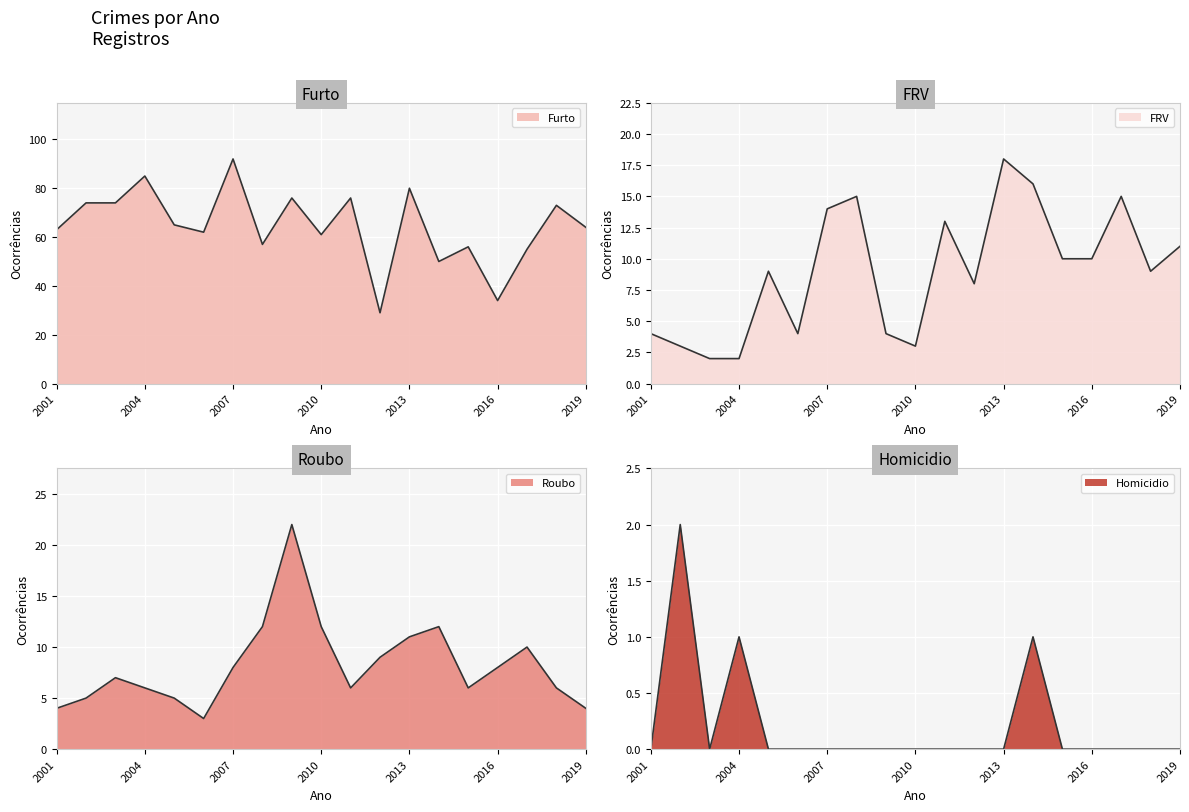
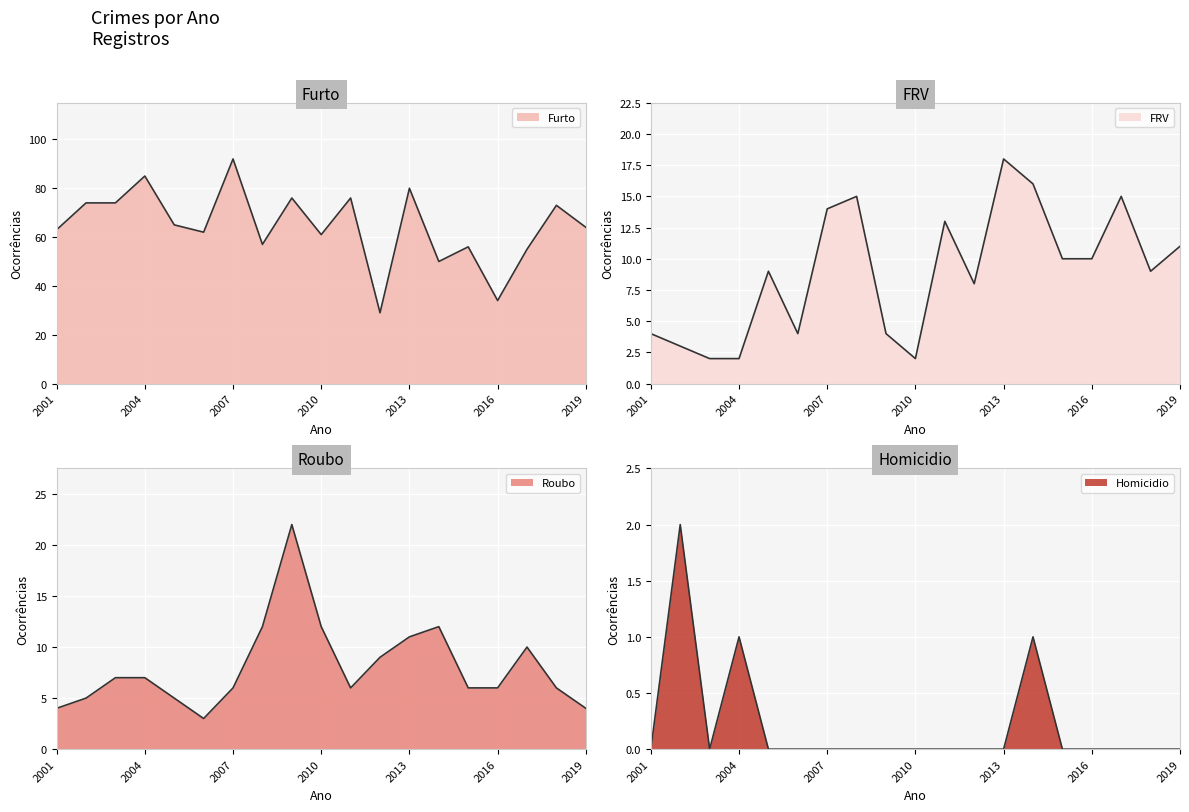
FRV, 2010: 3 -> 2
Roubo, 2004: 6 -> 7
Roubo, 2007: 8 -> 6
Roubo, 2016: 8 -> 6
